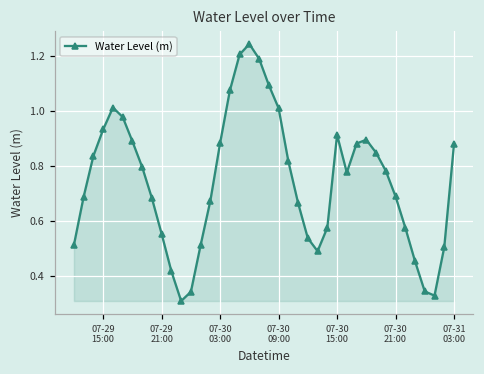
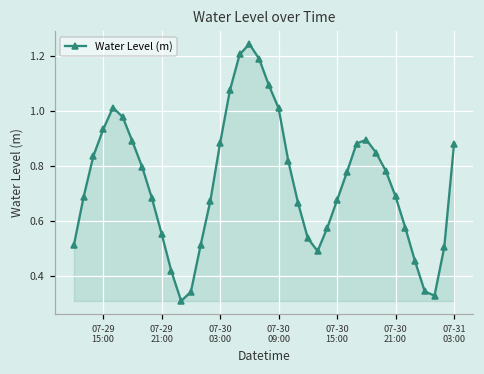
07-30 15:00: 0.91 -> 0.68
